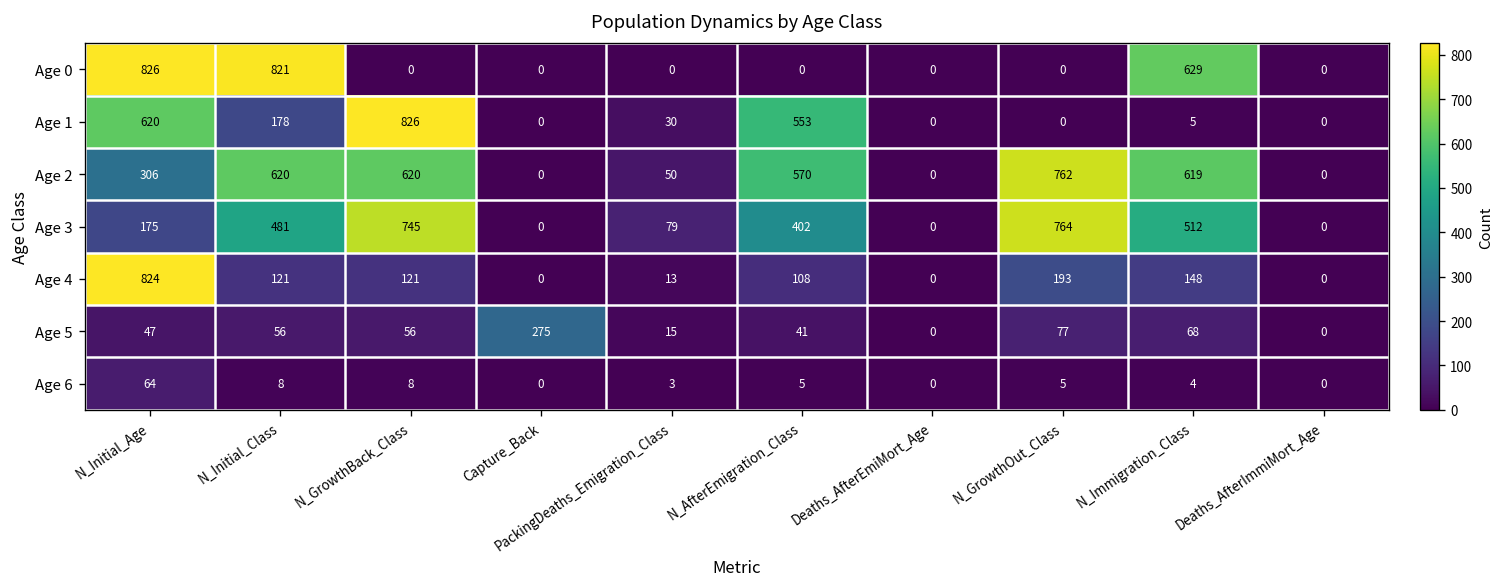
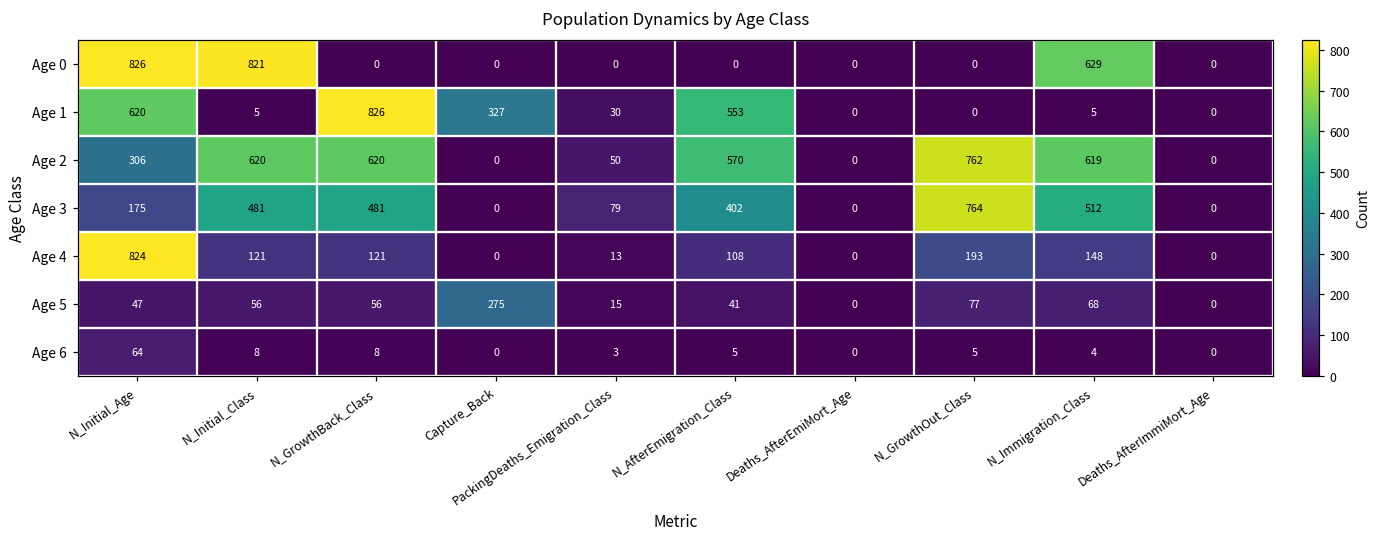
Age 1, N_Initial_Class: 178 -> 5
Age 1, Capture_Back: 0 -> 327
Age 3, N_GrowthBack_Class: 745 -> 481
